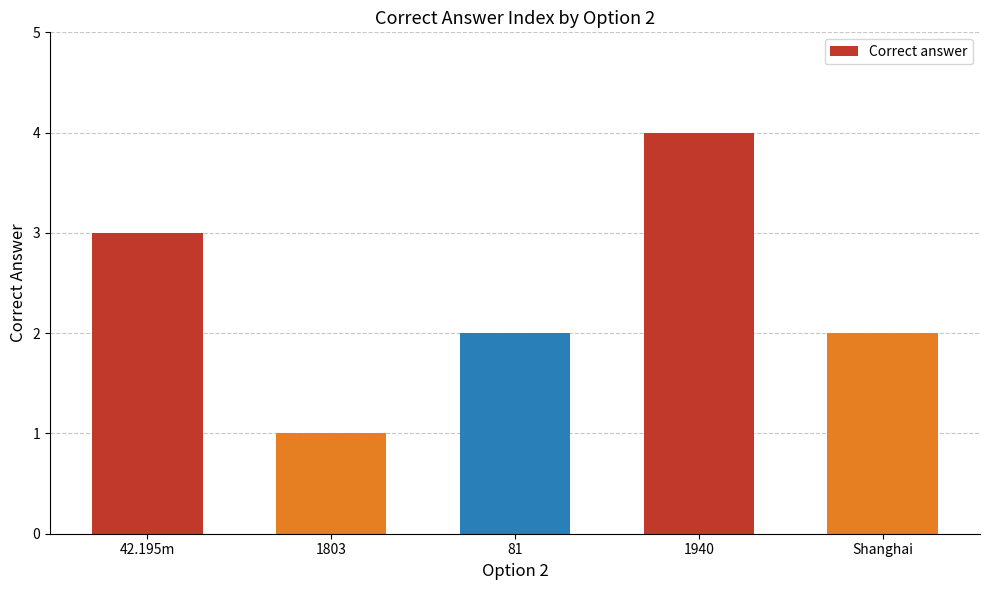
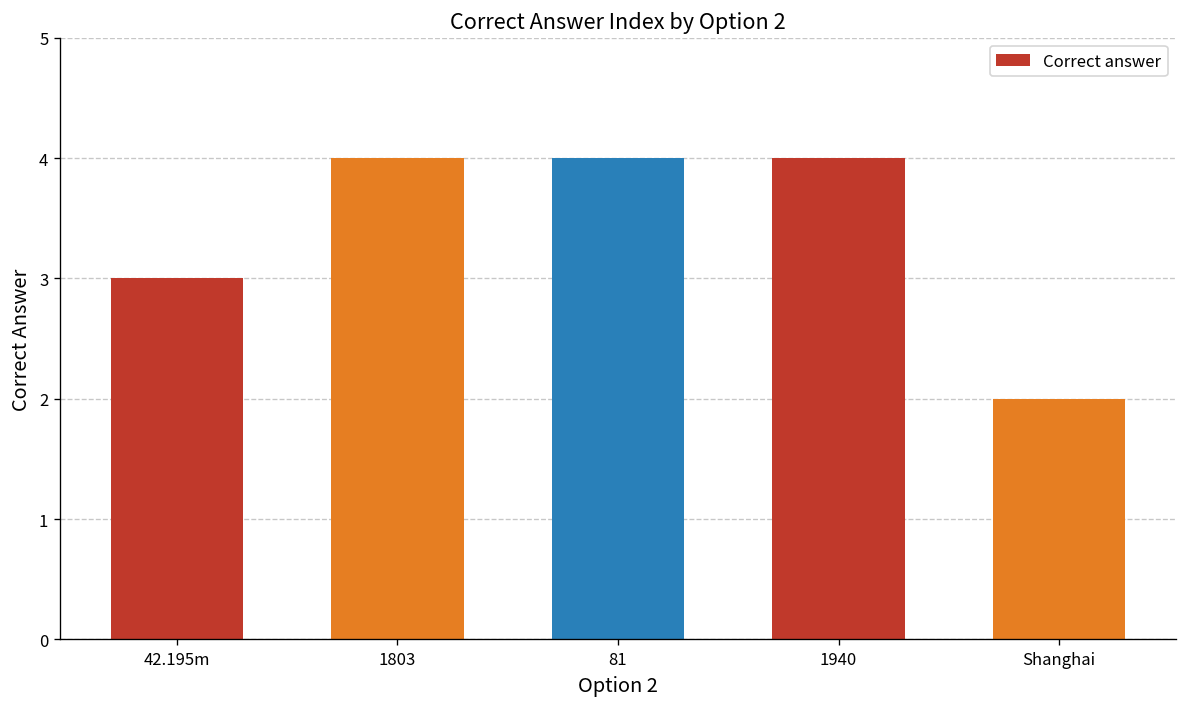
1803: 1 -> 4
81: 2 -> 4
